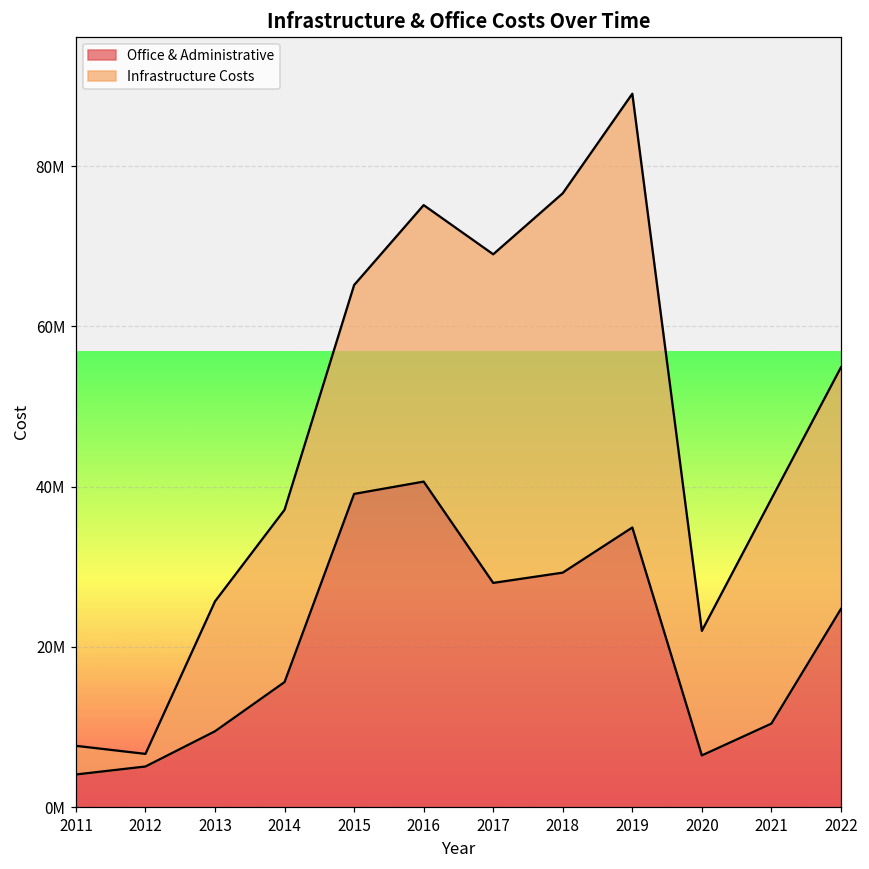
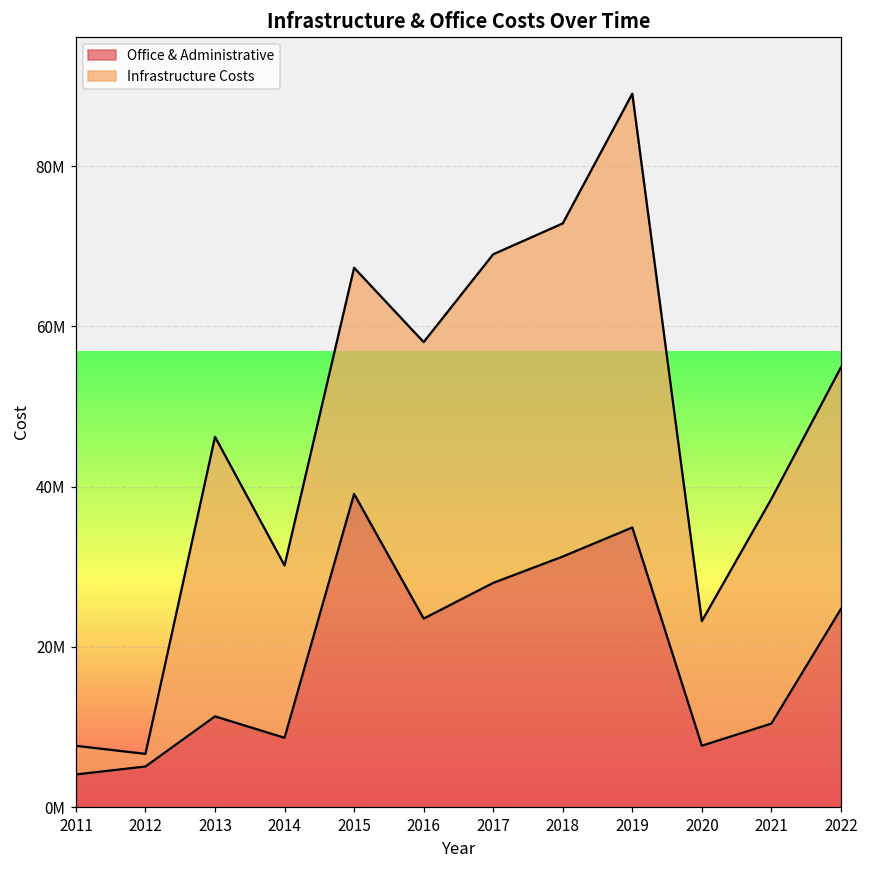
Office & Administrative, 2013: 9000000 -> 11000000
Infrastructure Costs, 2013: 16000000 -> 35000000
Office & Administrative, 2014: 16000000 -> 9000000
Infrastructure Costs, 2015: 26000000 -> 28000000
Office & Administrative, 2016: 41000000 -> 24000000
Office & Administrative, 2018: 29000000 -> 31000000
Infrastructure Costs, 2018: 47000000 -> 42000000
Office & Administrative, 2020: 6000000 -> 8000000
